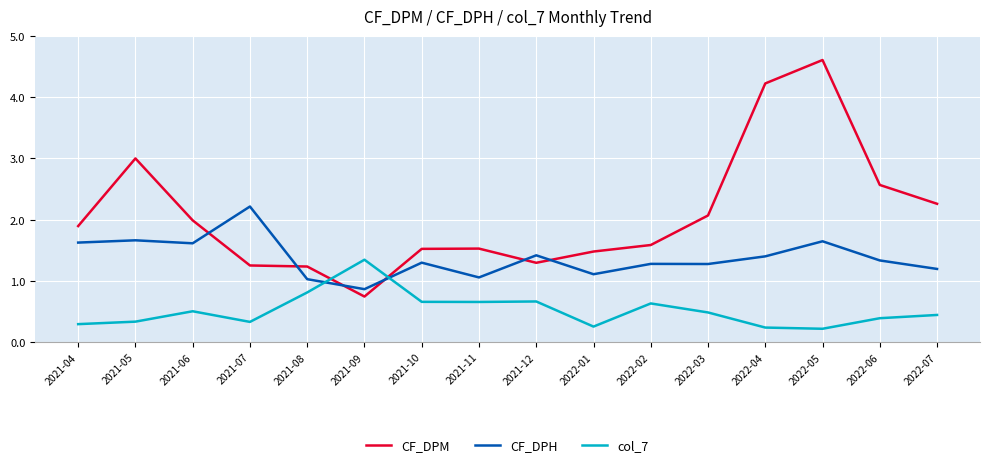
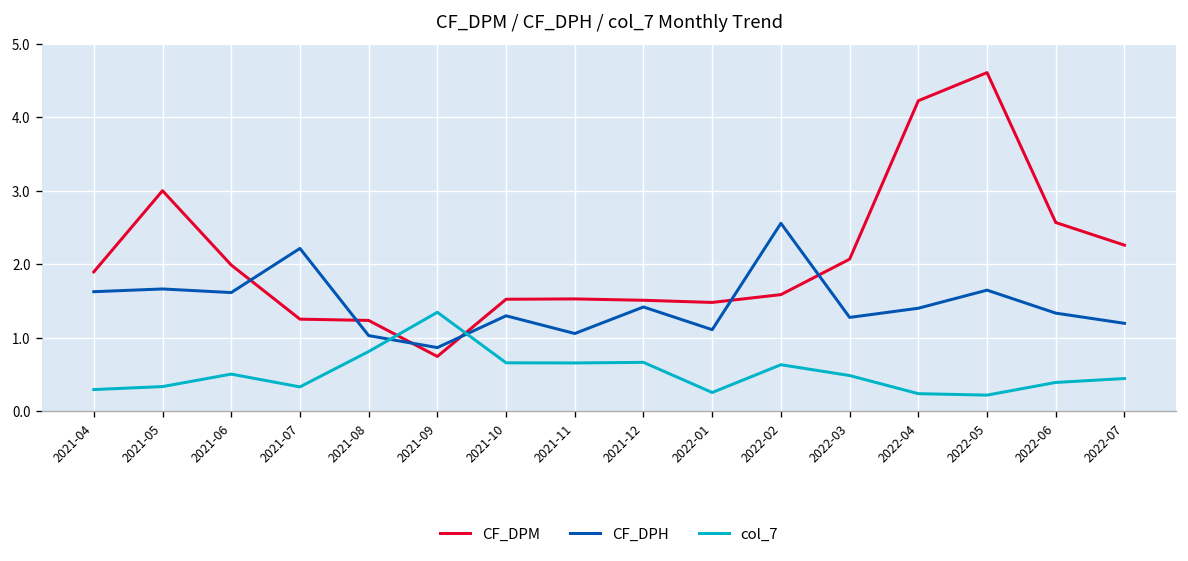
CF_DPM, 2021-12: 1.3 -> 1.5
CF_DPH, 2022-02: 1.3 -> 2.6
